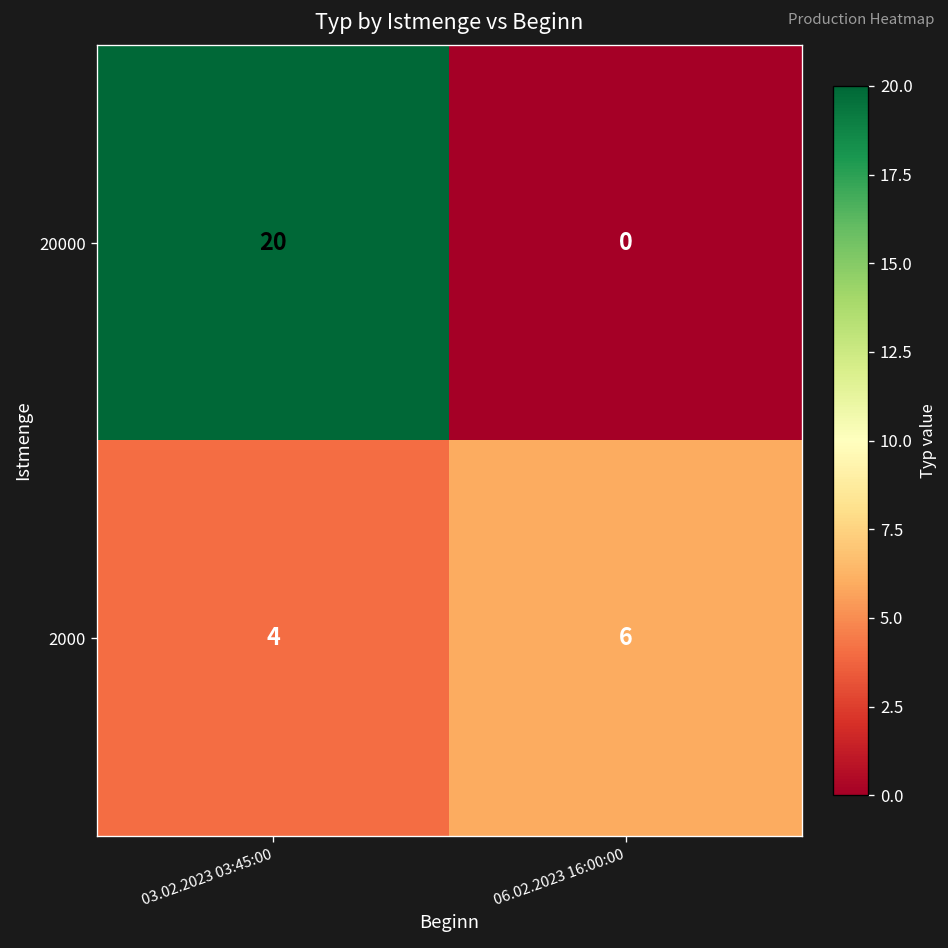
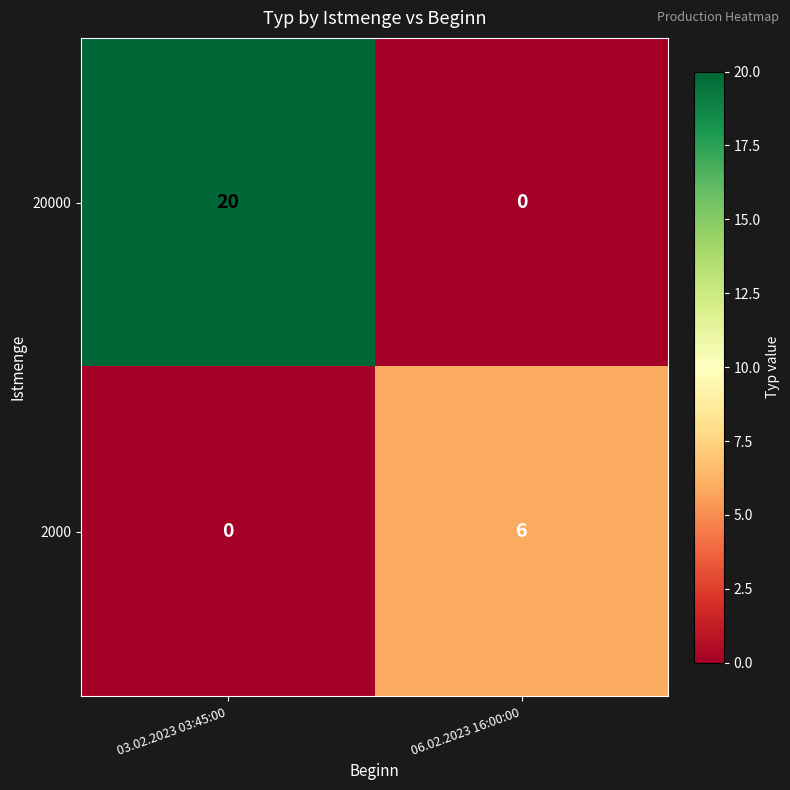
2000, 03.02.2023 03:45:00: 4 -> 0
